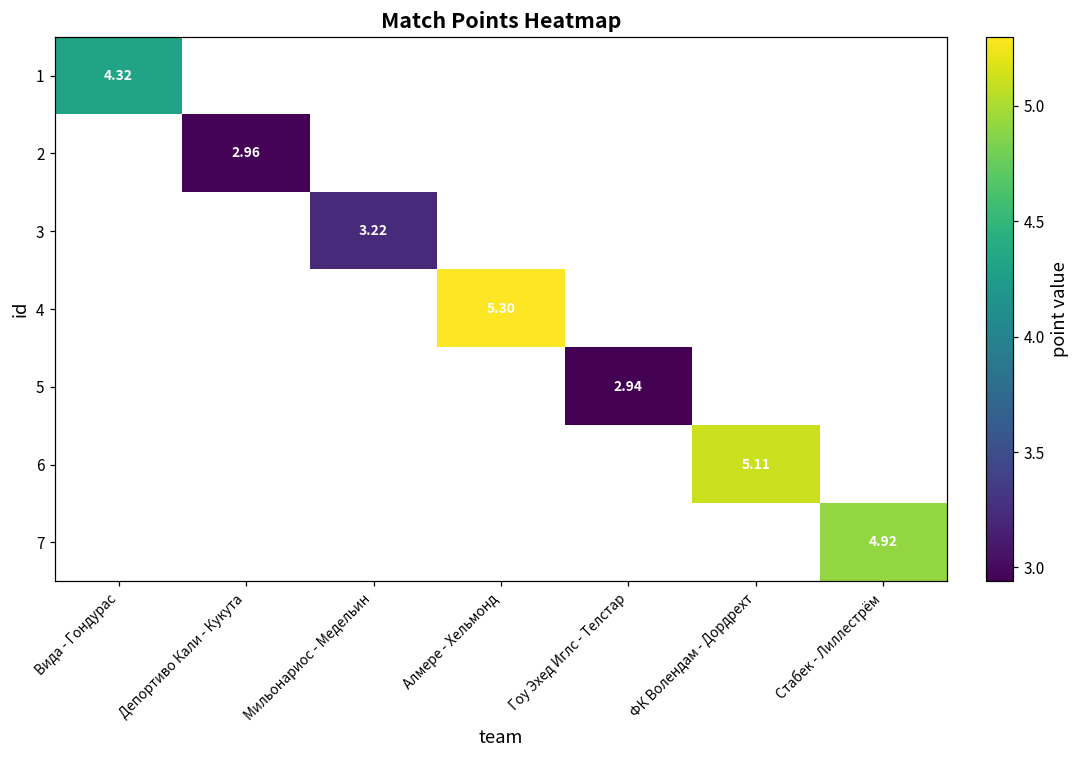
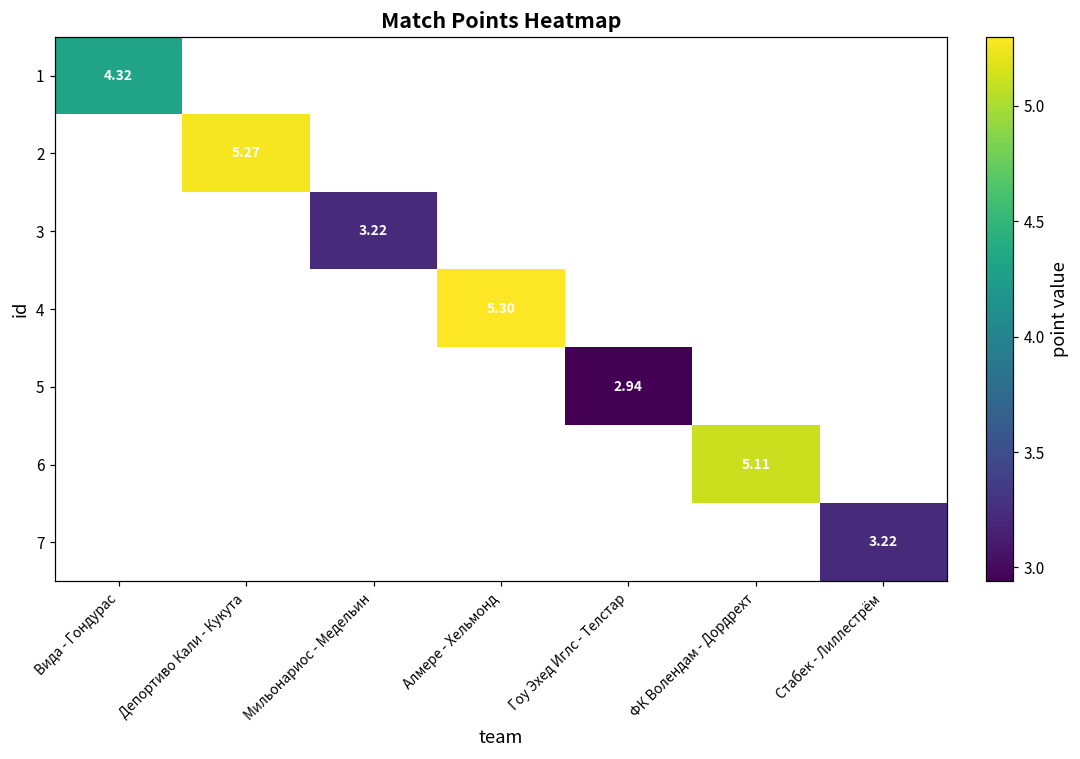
2, Депортиво Кали - Кукута: 2.96 -> 5.27
7, Стабек - Лиллестрём: 4.92 -> 3.22
